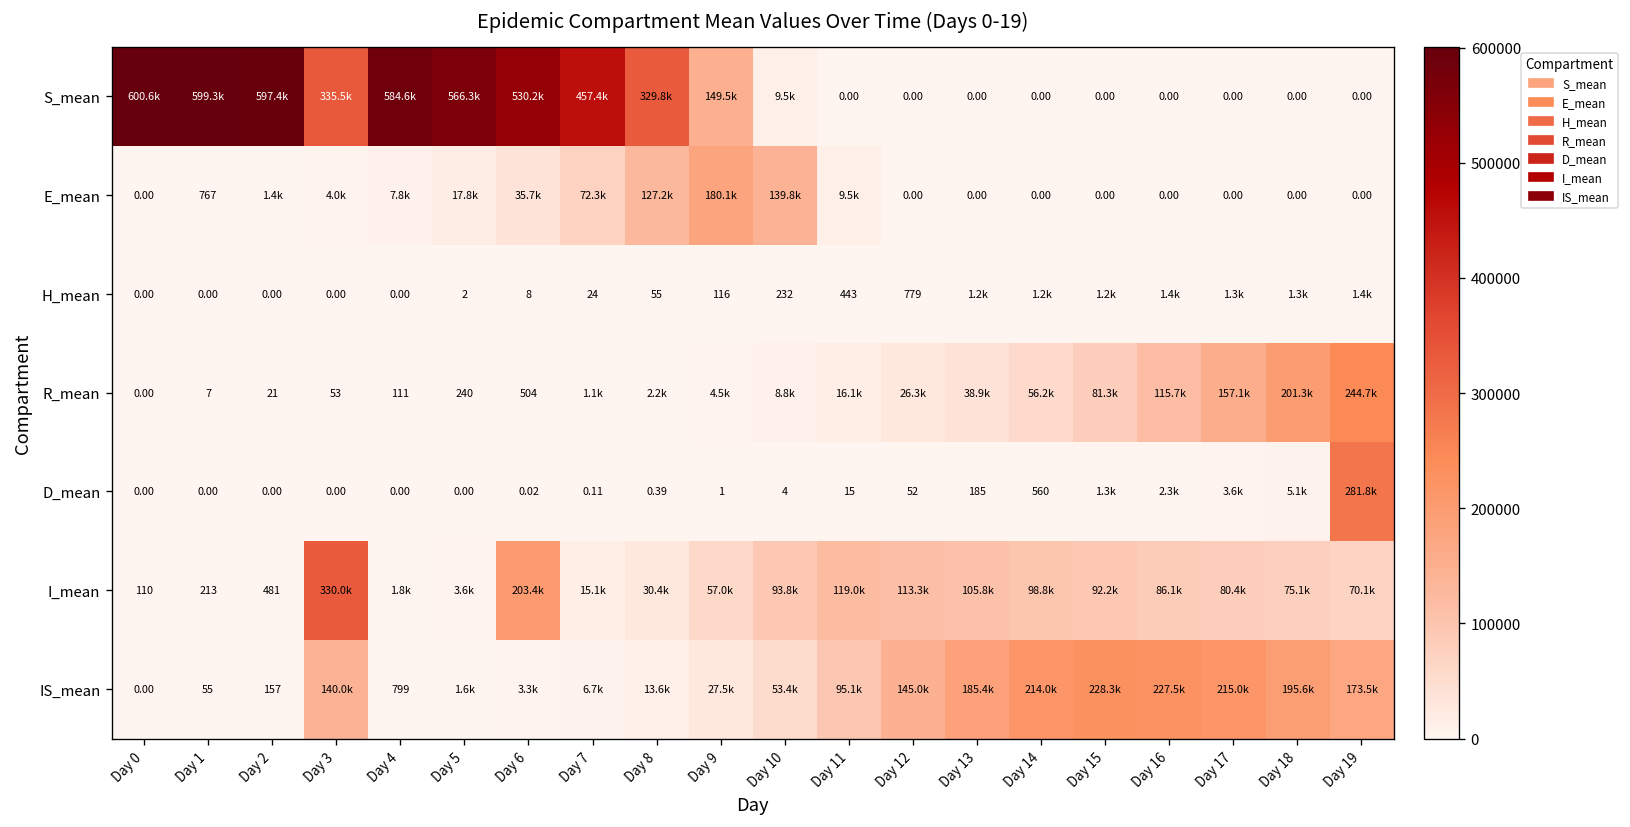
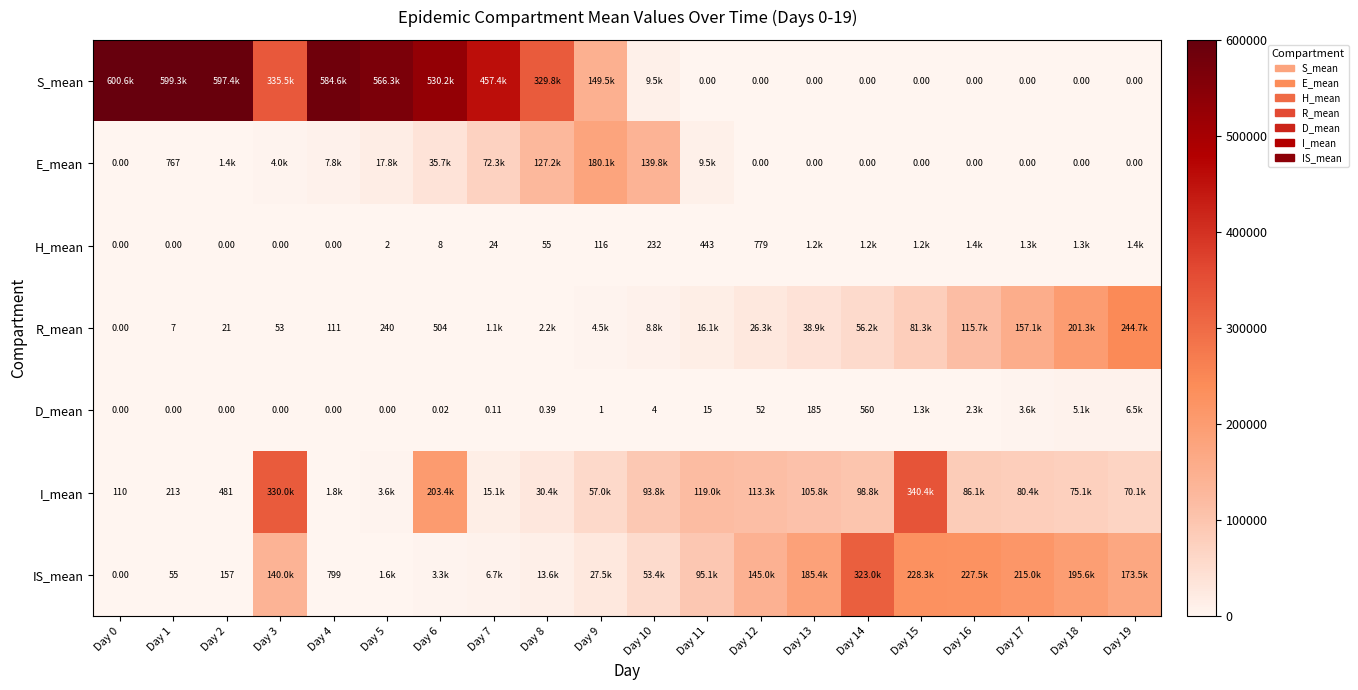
D_mean, Day 19: 281.8k -> 6.5k
I_mean, Day 15: 92.2k -> 340.4k
IS_mean, Day 14: 214.0k -> 323.0k
